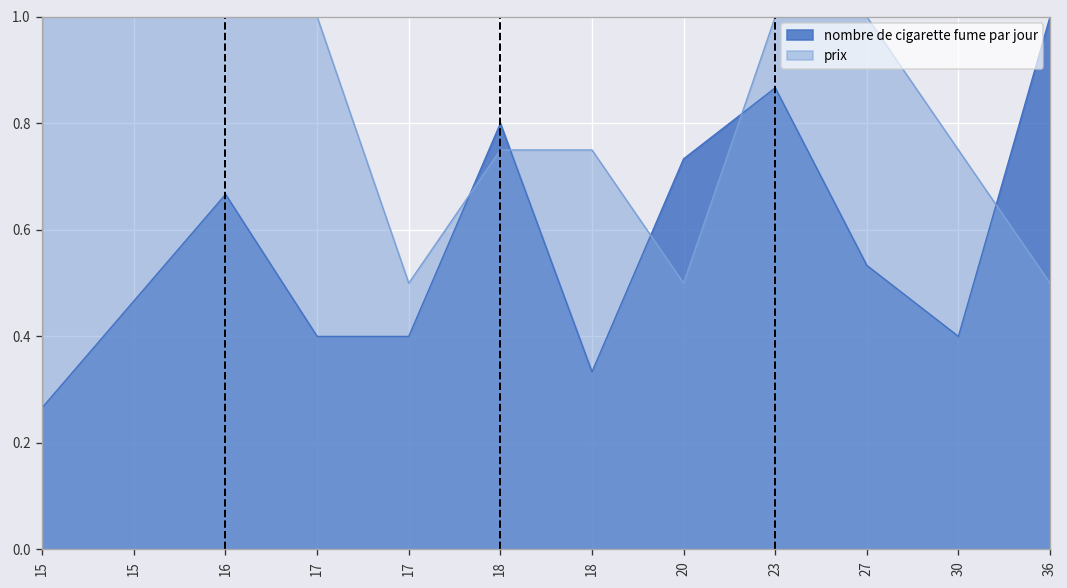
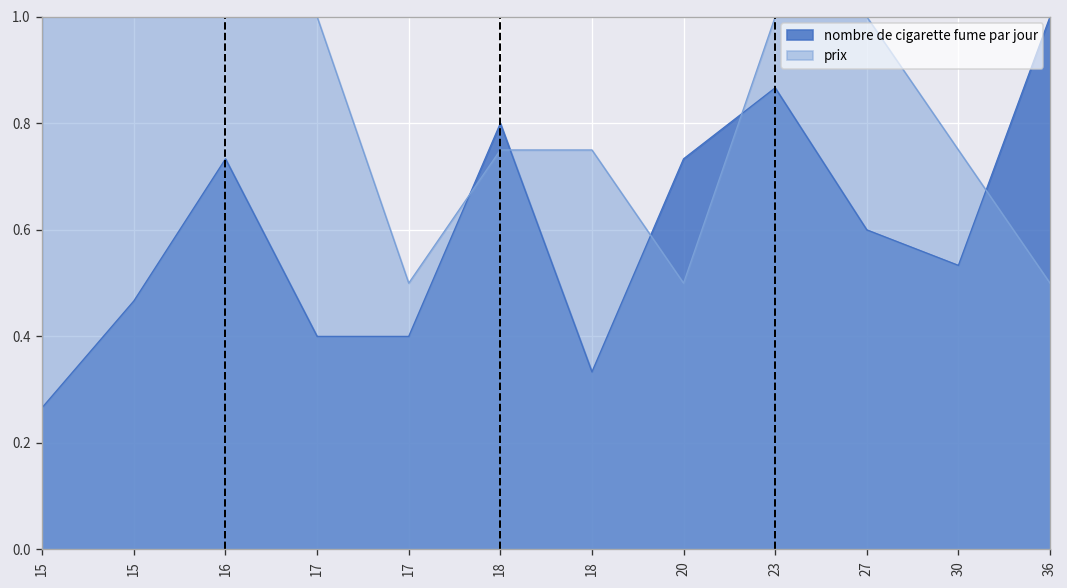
nombre de cigarette fume par jour, 16: 0.67 -> 0.73
nombre de cigarette fume par jour, 27: 0.53 -> 0.60
nombre de cigarette fume par jour, 30: 0.40 -> 0.53
